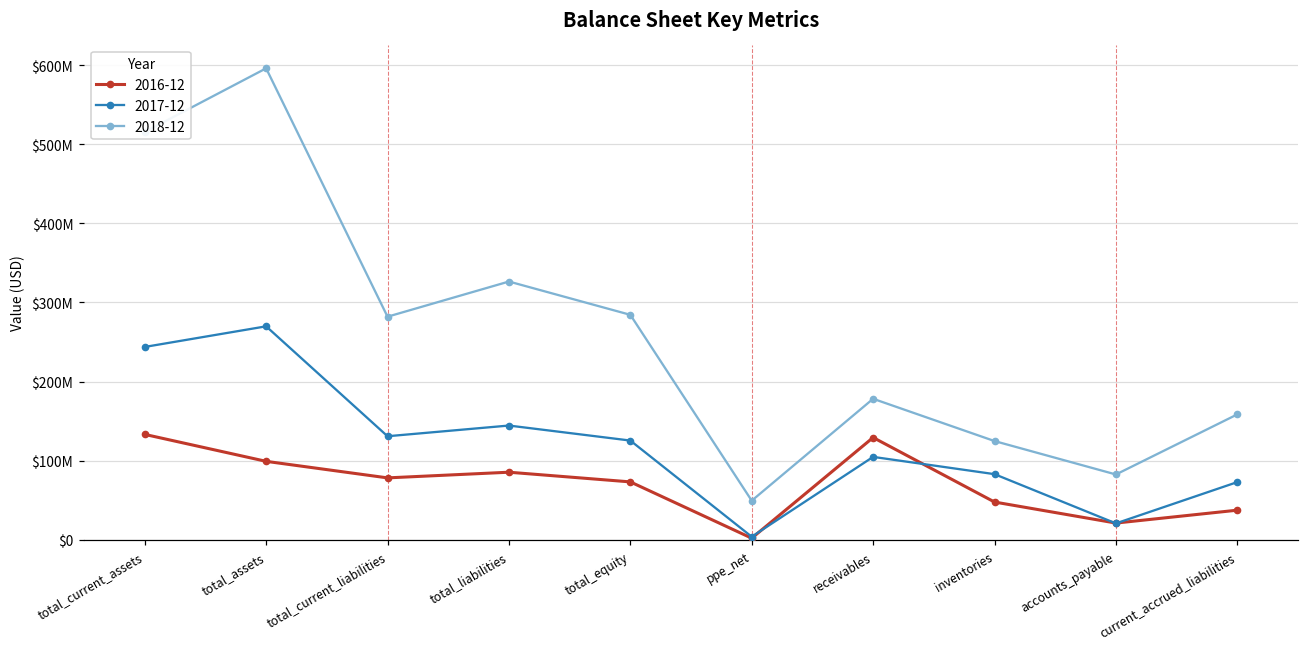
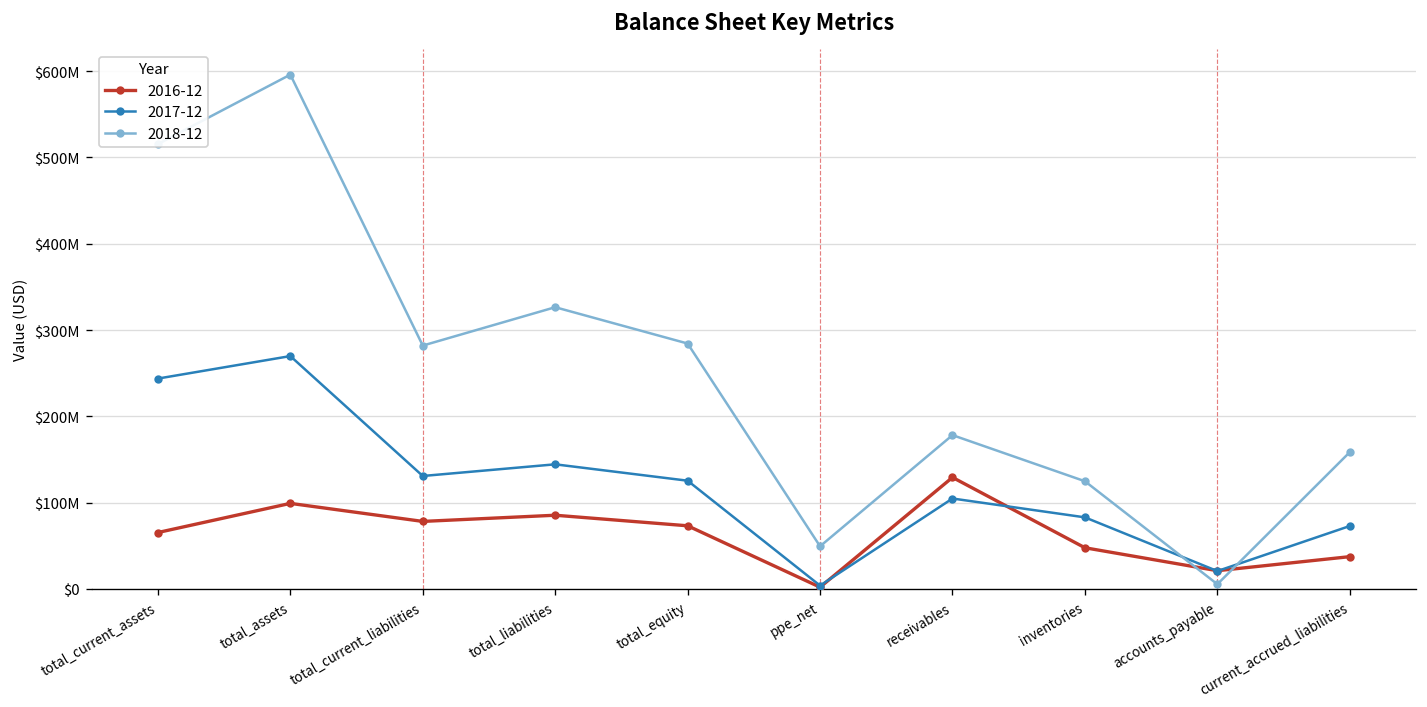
2016-12, total_current_assets: $130000000 -> $70000000
2018-12, accounts_payable: $80000000 -> $10000000
